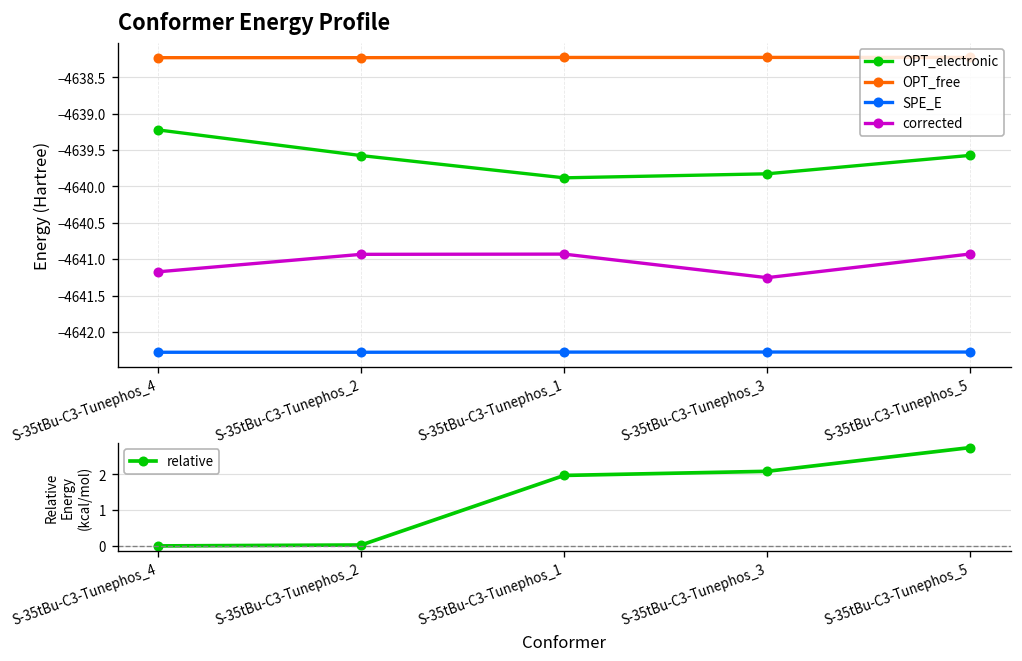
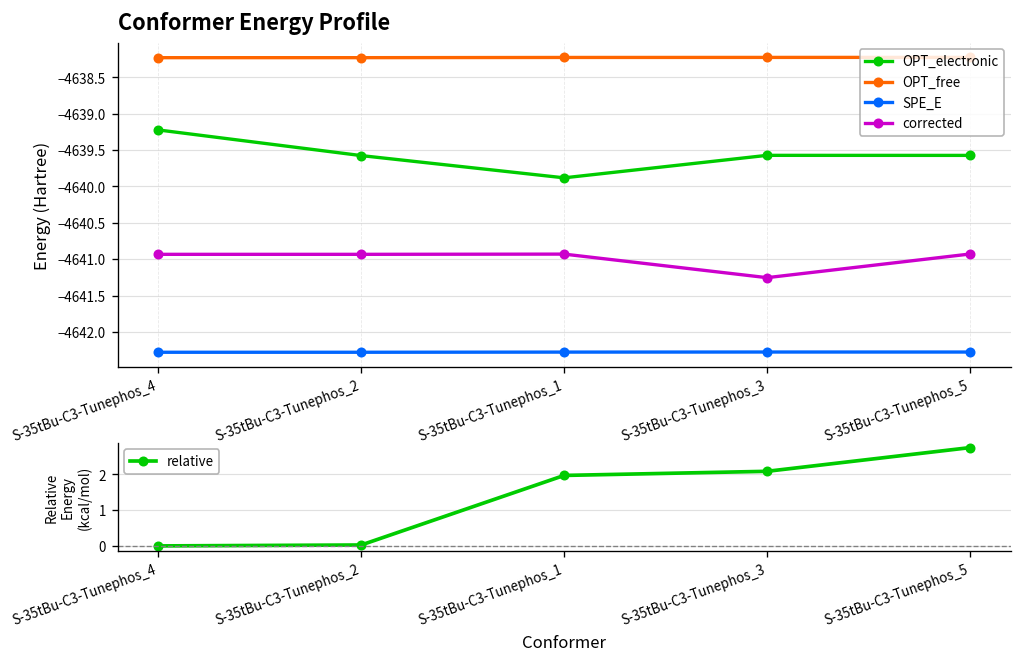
Conformer Energy Profile, corrected, S-35tBu-C3-Tunephos_4: -4641.2 -> -4640.9
Conformer Energy Profile, OPT_electronic, S-35tBu-C3-Tunephos_3: -4639.8 -> -4639.6
